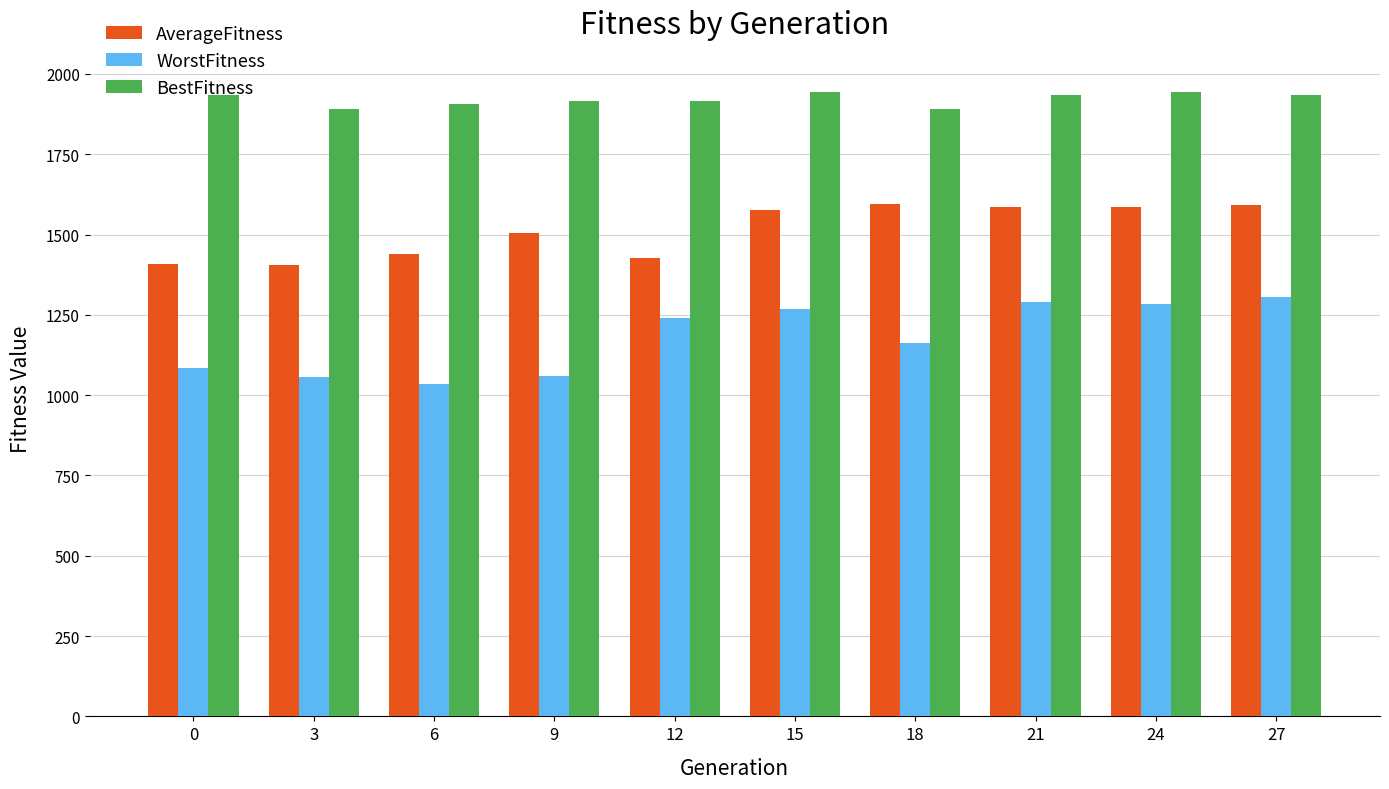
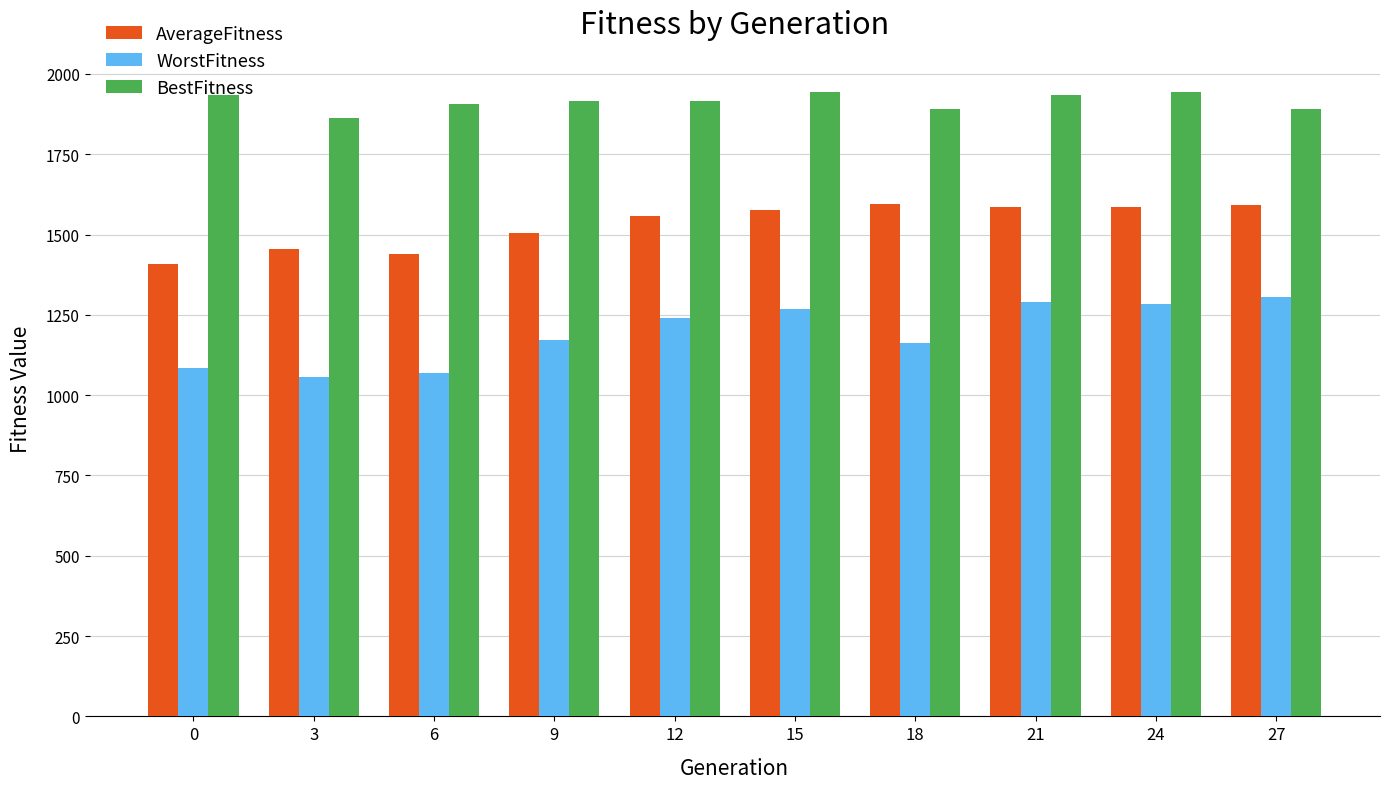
AverageFitness, 3: 1410 -> 1460
BestFitness, 3: 1890 -> 1860
WorstFitness, 6: 1040 -> 1070
WorstFitness, 9: 1060 -> 1170
AverageFitness, 12: 1430 -> 1560
BestFitness, 27: 1940 -> 1890
